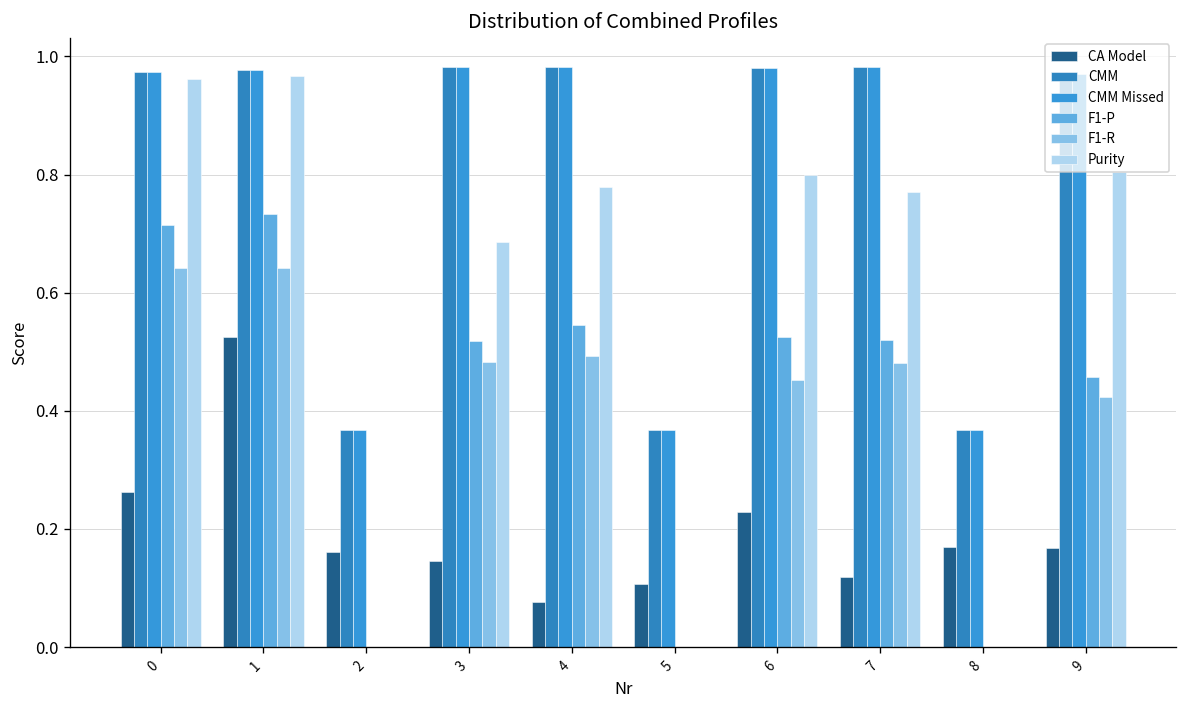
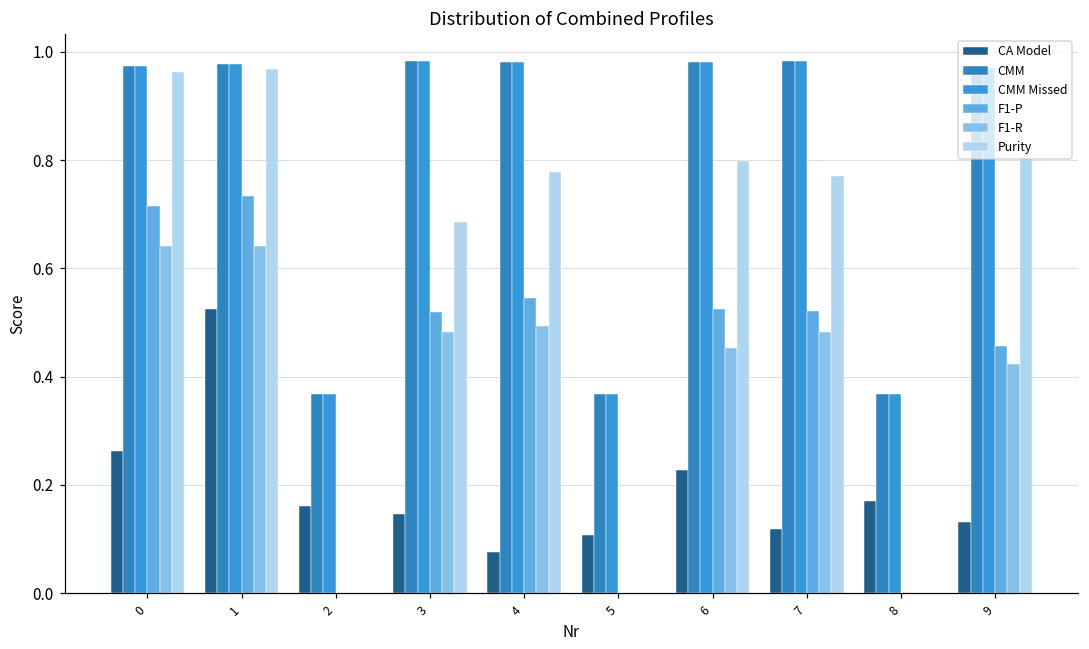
CA Model, 9: 0.17 -> 0.13
